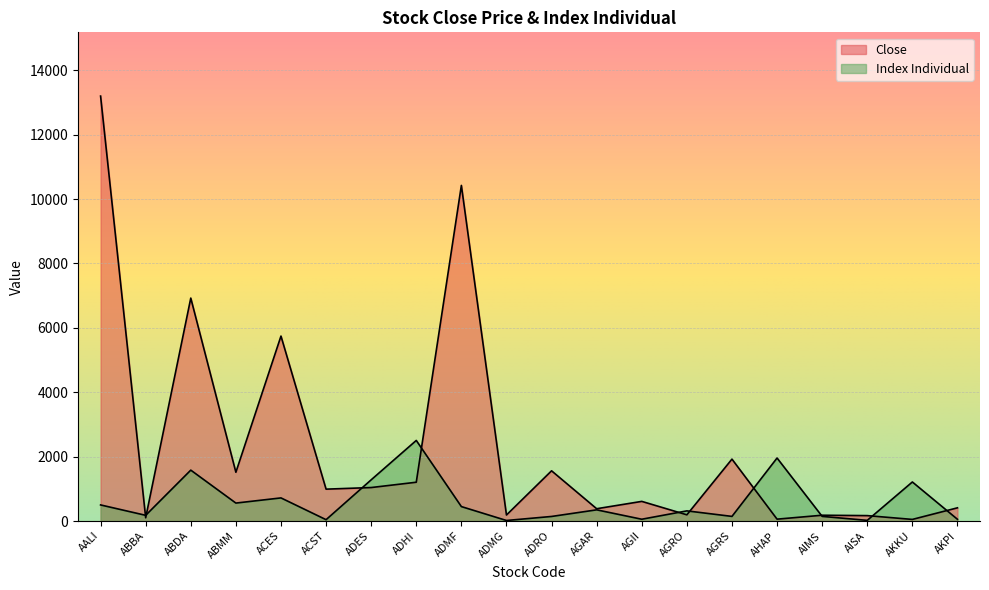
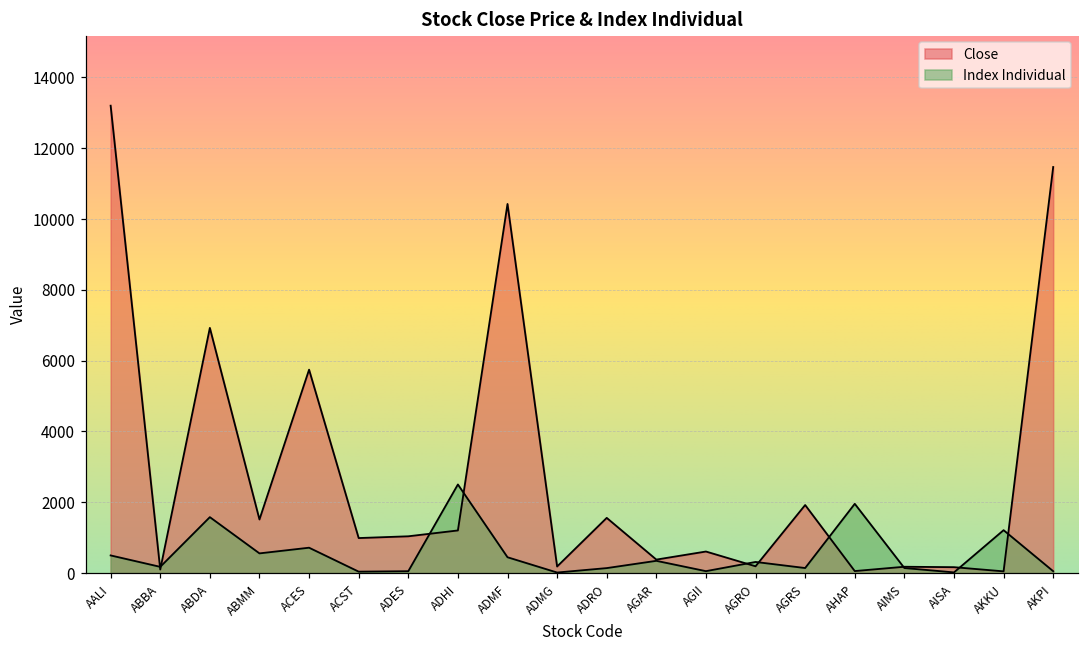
Index Individual, ADES: 1300 -> 100
Close, AKPI: 400 -> 11500
